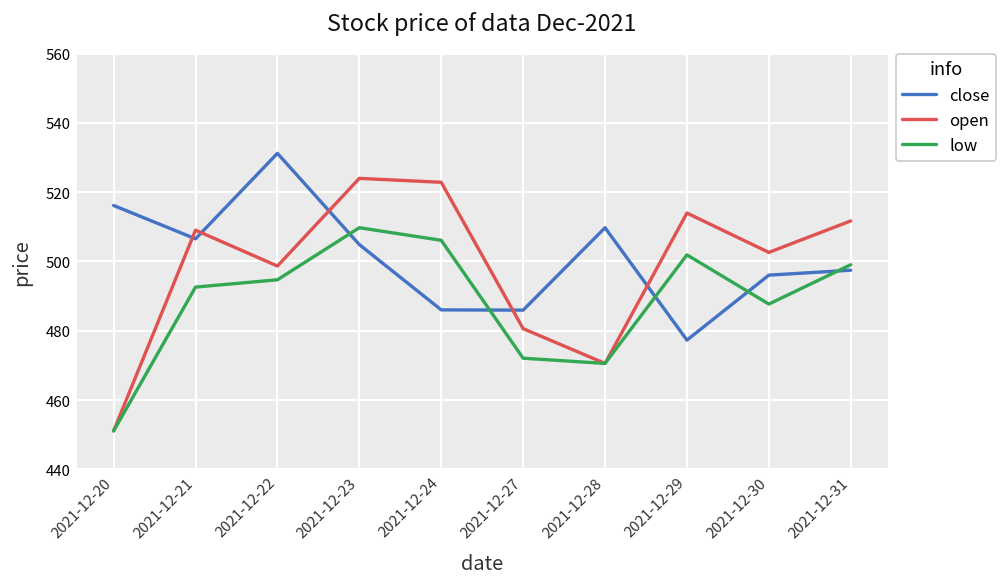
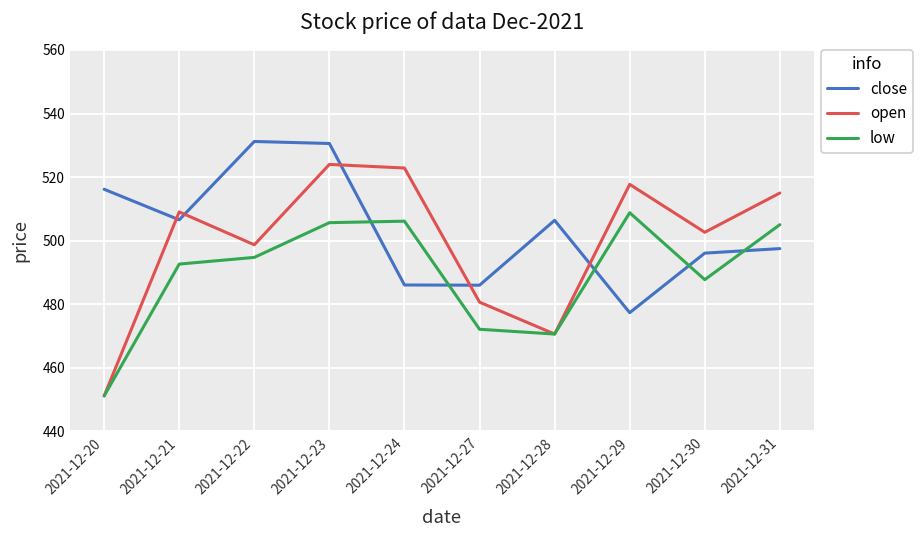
close, 2021-12-23: 505 -> 531
low, 2021-12-23: 510 -> 506
close, 2021-12-28: 510 -> 506
open, 2021-12-29: 514 -> 518
low, 2021-12-29: 502 -> 509
open, 2021-12-31: 512 -> 515
low, 2021-12-31: 499 -> 505
